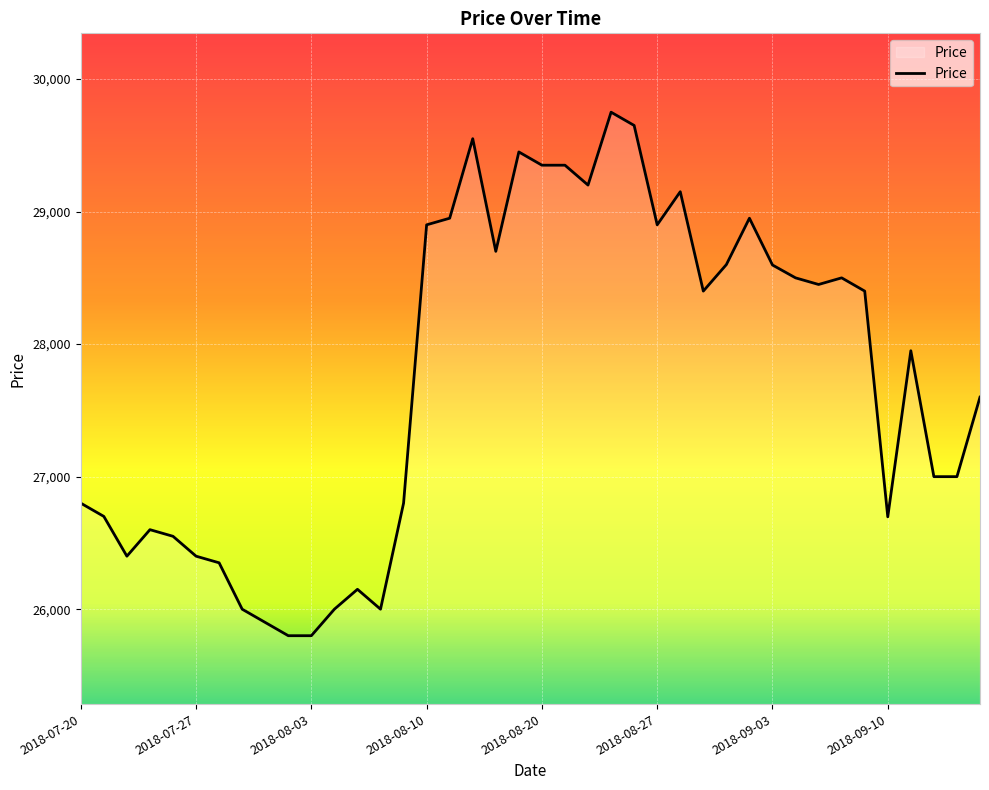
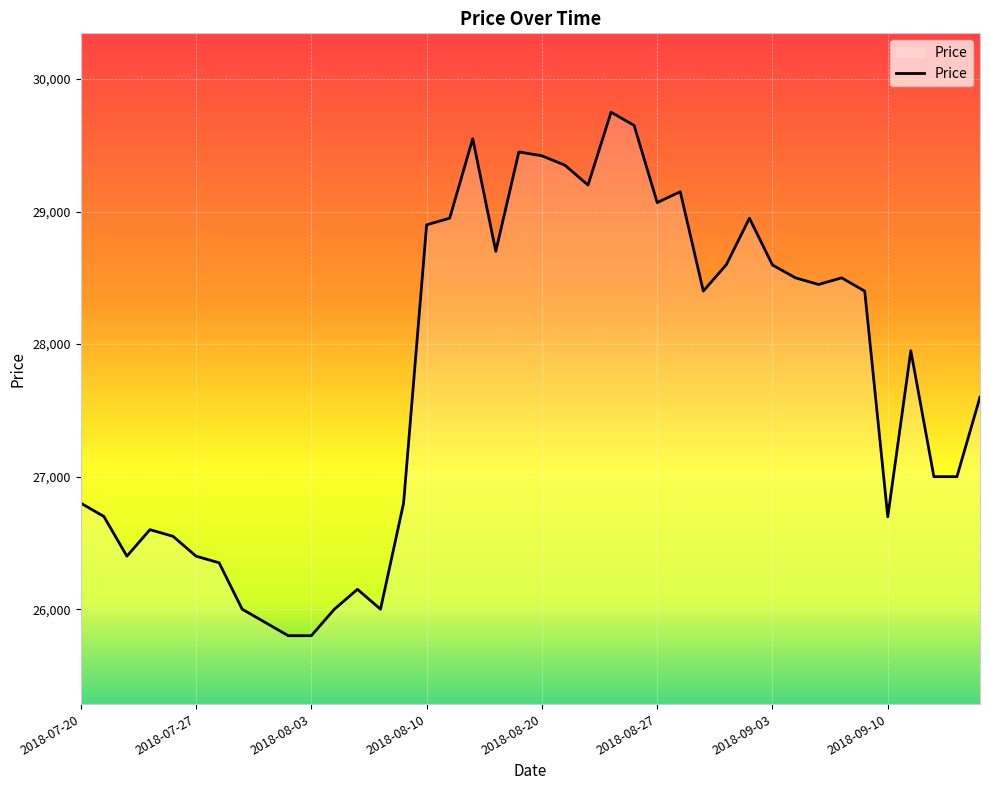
2018-08-20: 29,350 -> 29,420
2018-08-27: 28,900 -> 29,070
